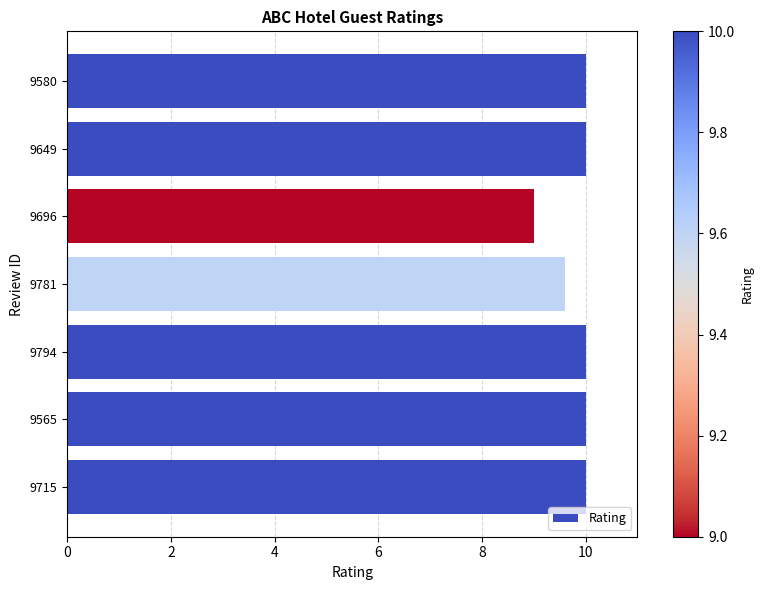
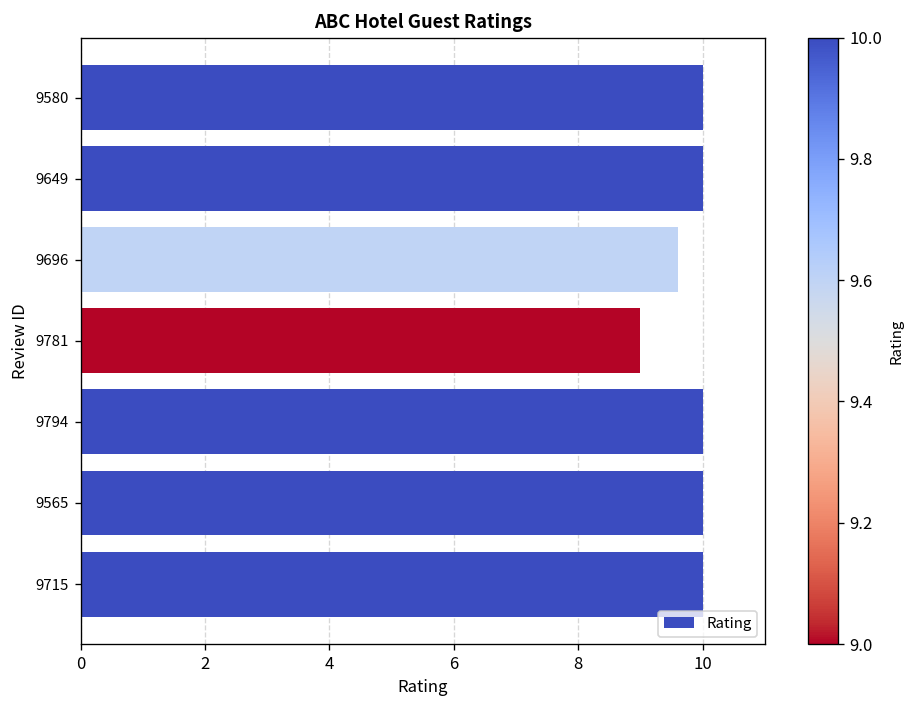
9696: 9.0 -> 9.6
9781: 9.6 -> 9.0
